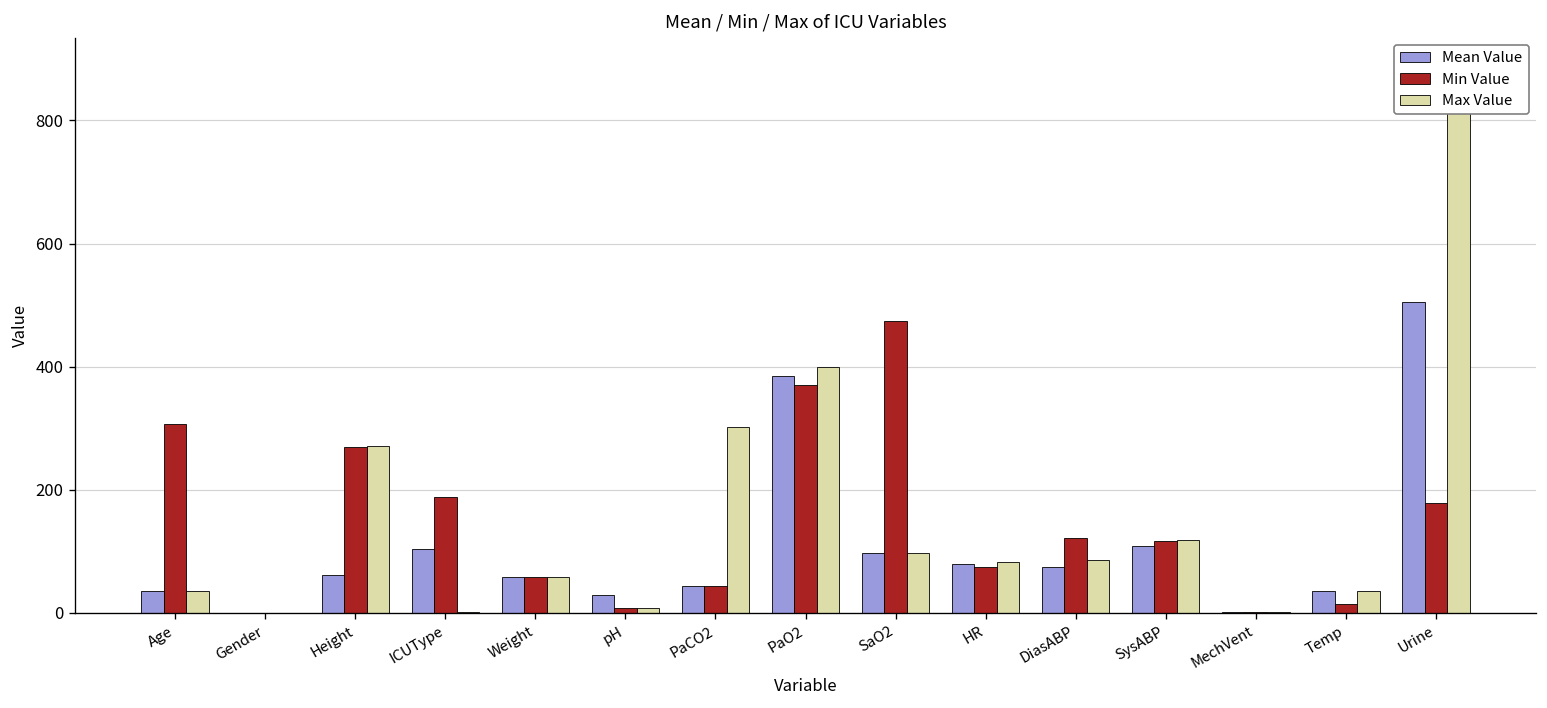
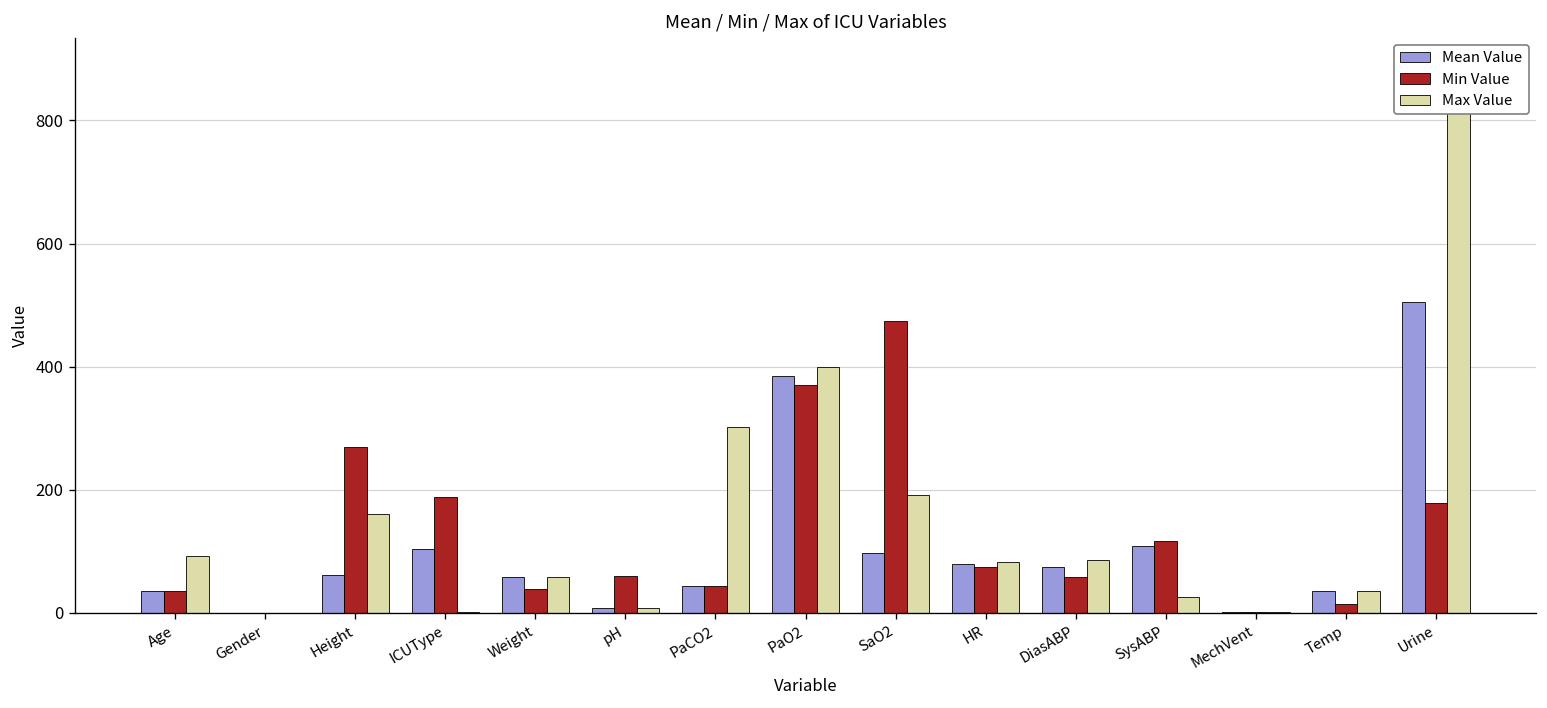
Min Value, Age: 310 -> 40
Max Value, Age: 40 -> 90
Max Value, Height: 270 -> 160
Min Value, Weight: 60 -> 40
Mean Value, pH: 30 -> 10
Min Value, pH: 10 -> 60
Max Value, SaO2: 100 -> 190
Min Value, DiasABP: 120 -> 60
Max Value, SysABP: 120 -> 30
